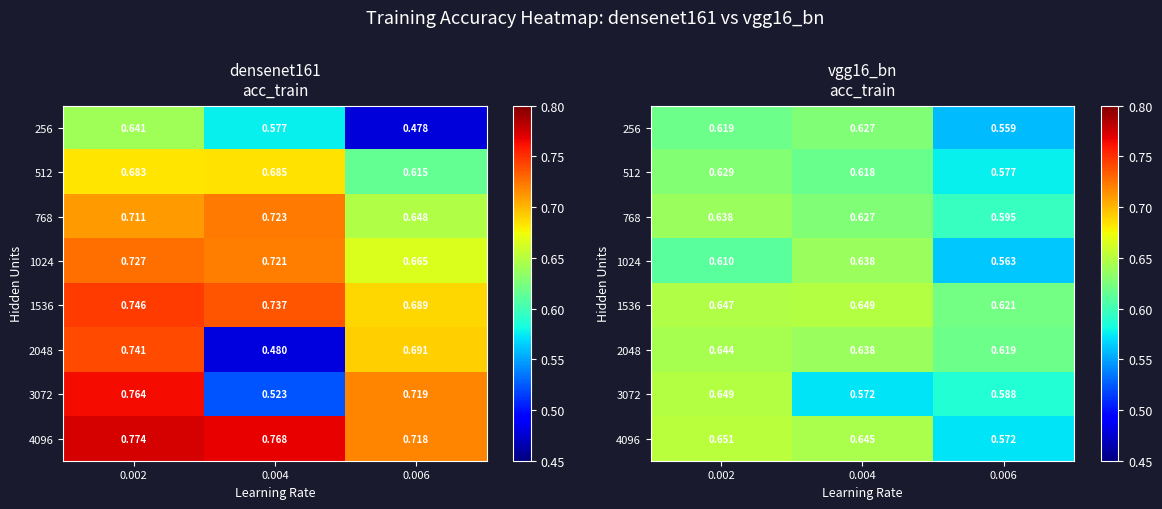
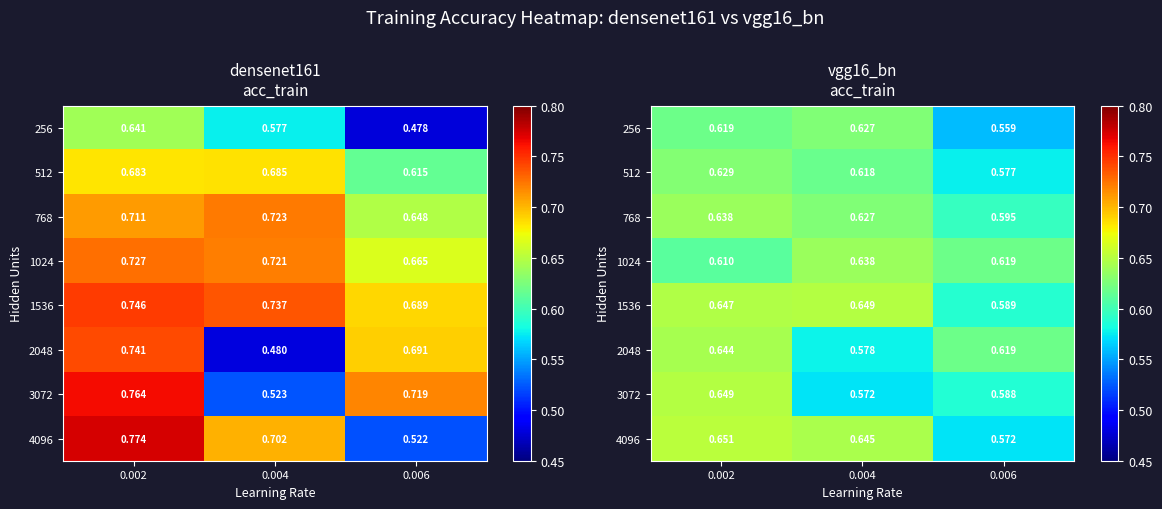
densenet161 acc_train, 4096, 0.004: 0.768 -> 0.702
densenet161 acc_train, 4096, 0.006: 0.718 -> 0.522
vgg16_bn acc_train, 1024, 0.006: 0.563 -> 0.619
vgg16_bn acc_train, 1536, 0.006: 0.621 -> 0.589
vgg16_bn acc_train, 2048, 0.004: 0.638 -> 0.578
